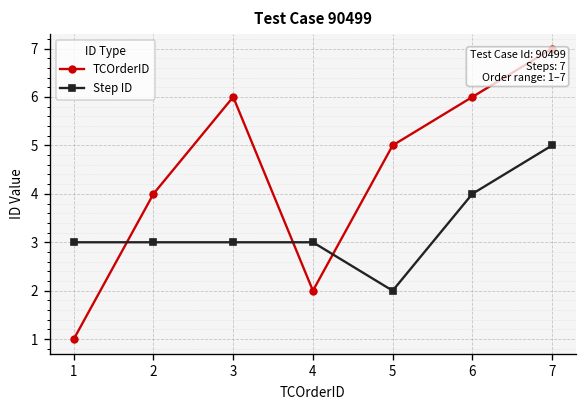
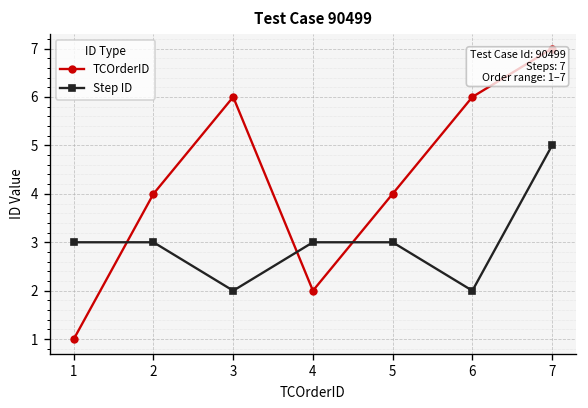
Step ID, 3: 3 -> 2
TCOrderID, 5: 5 -> 4
Step ID, 5: 2 -> 3
Step ID, 6: 4 -> 2
